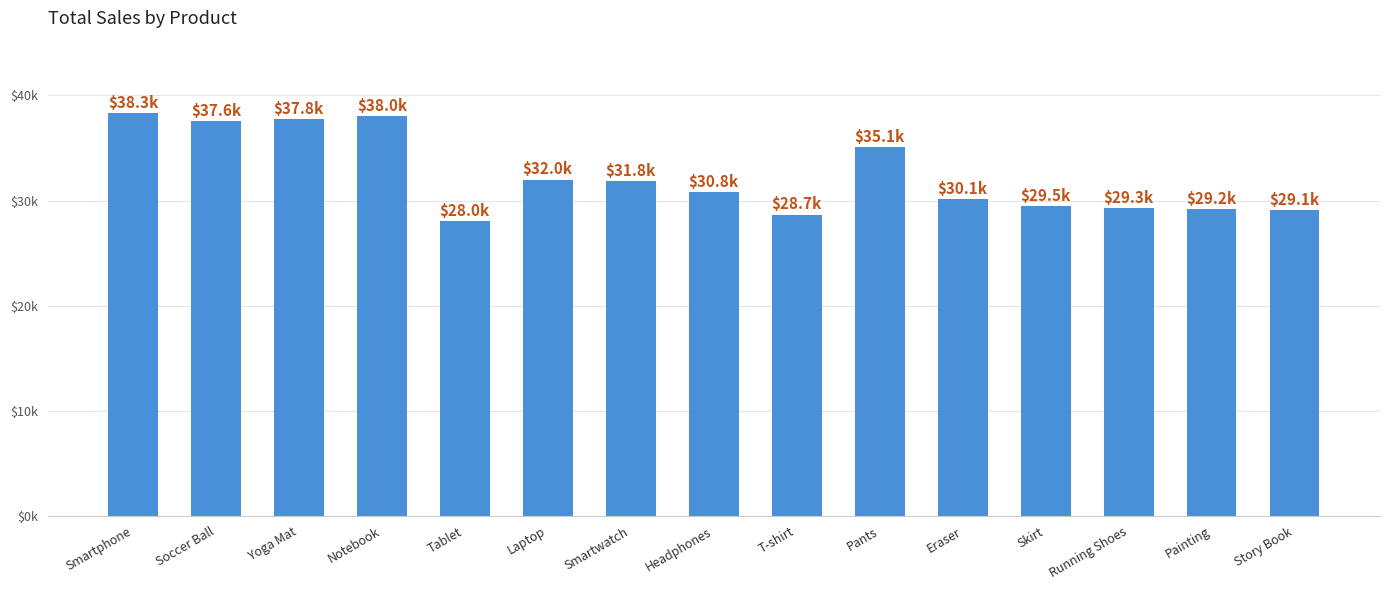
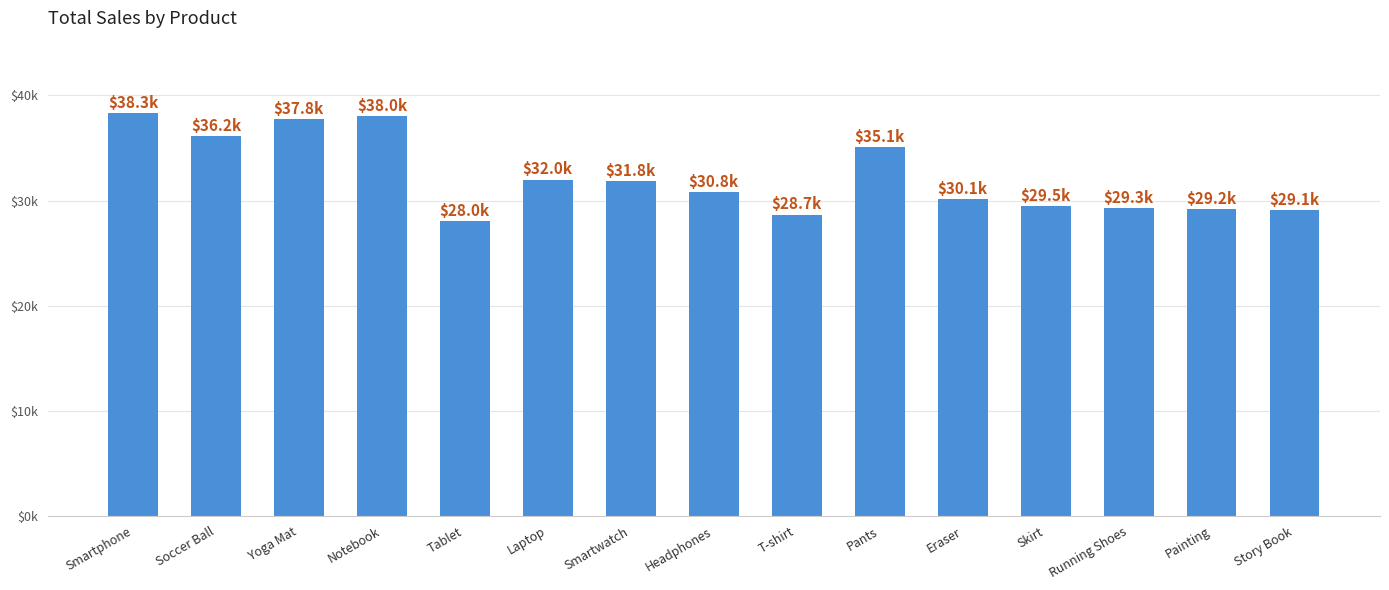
Soccer Ball: $37.6k -> $36.2k
